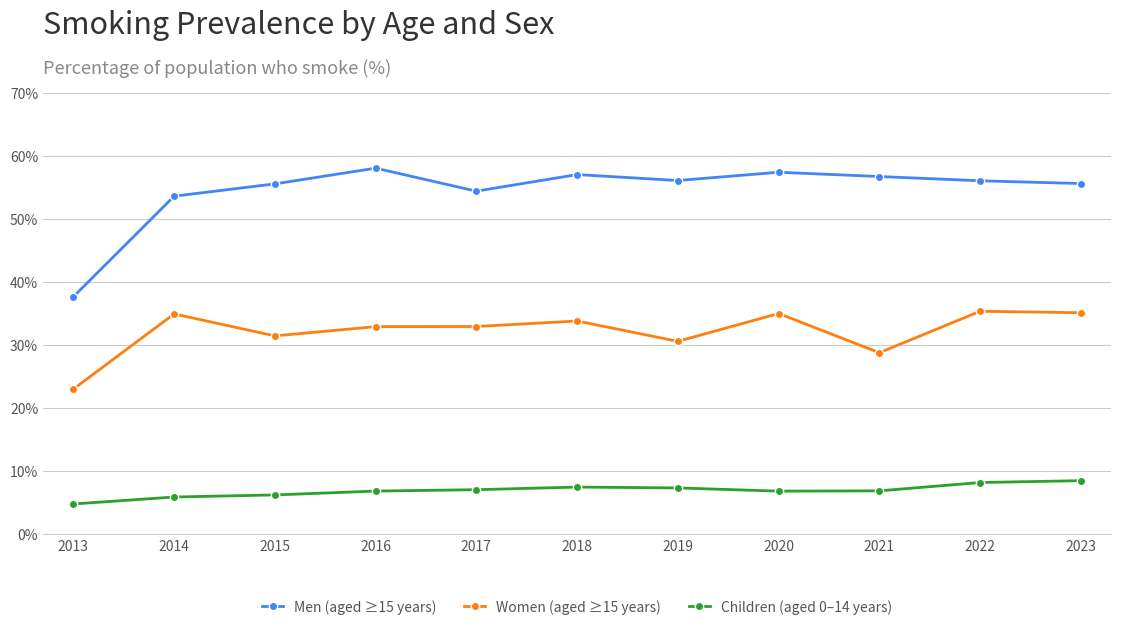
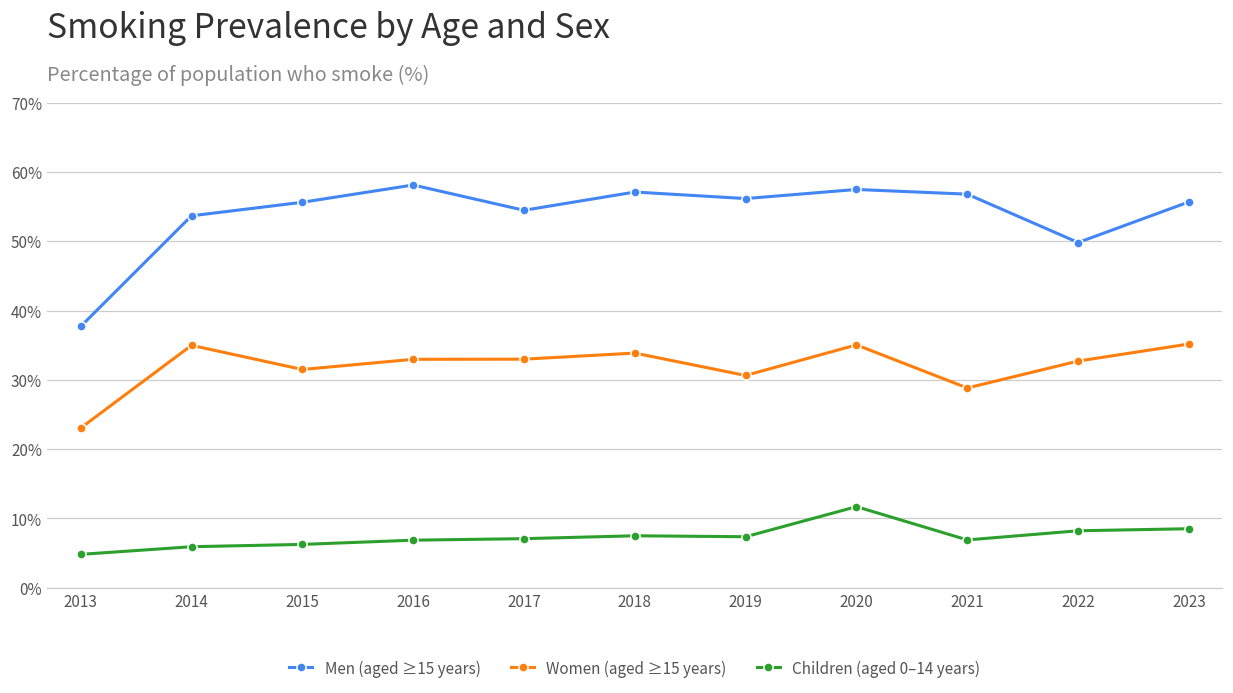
Children (aged 0–14 years), 2020: 7% -> 12%
Men (aged ≥15 years), 2022: 56% -> 50%
Women (aged ≥15 years), 2022: 35% -> 33%
